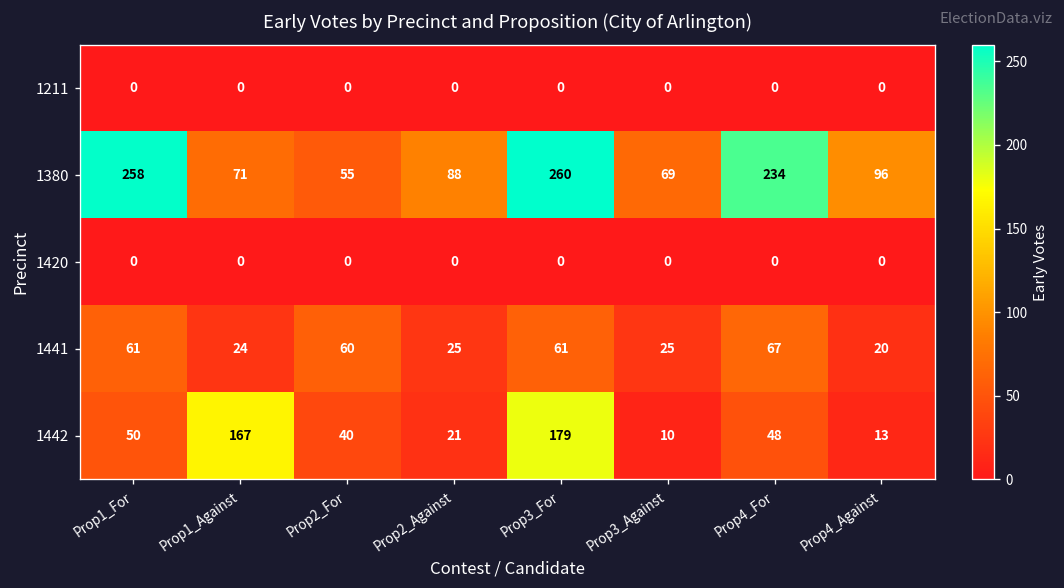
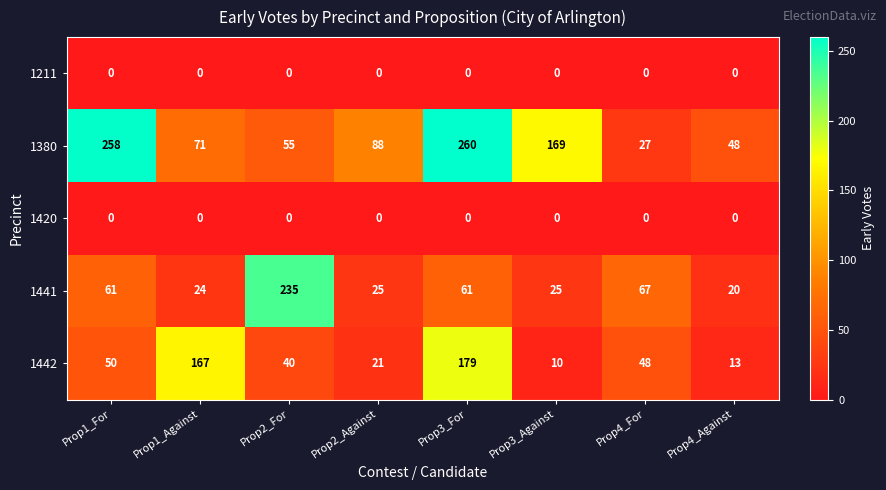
1380, Prop3_Against: 69 -> 169
1380, Prop4_For: 234 -> 27
1380, Prop4_Against: 96 -> 48
1441, Prop2_For: 60 -> 235
